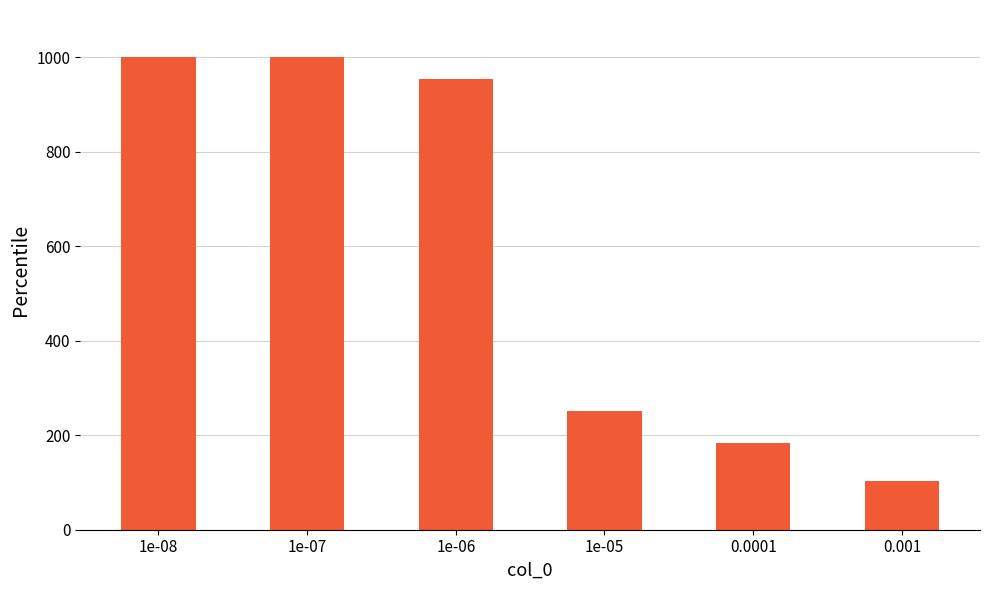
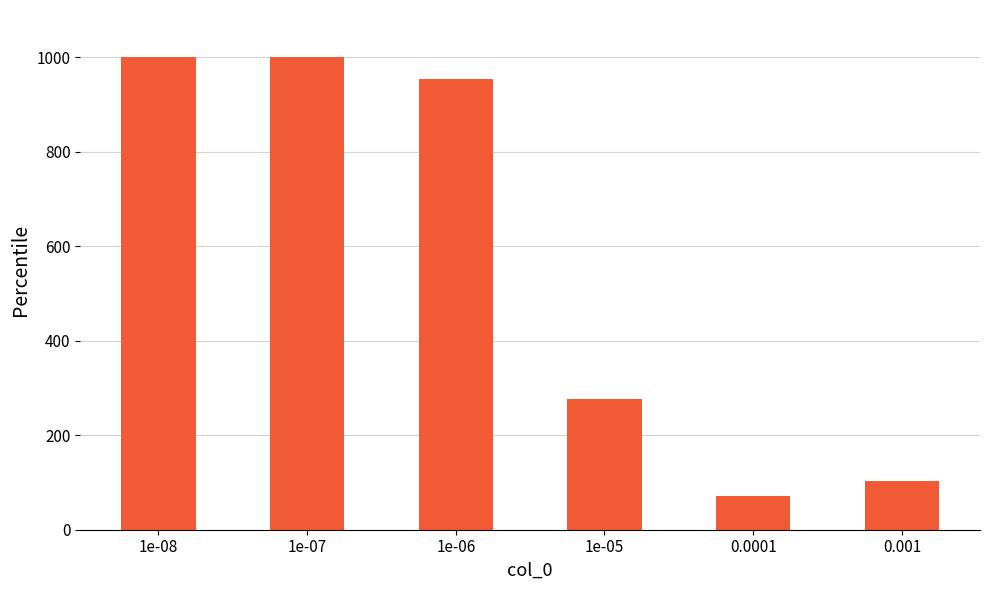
1e-05: 250 -> 280
0.0001: 180 -> 70
